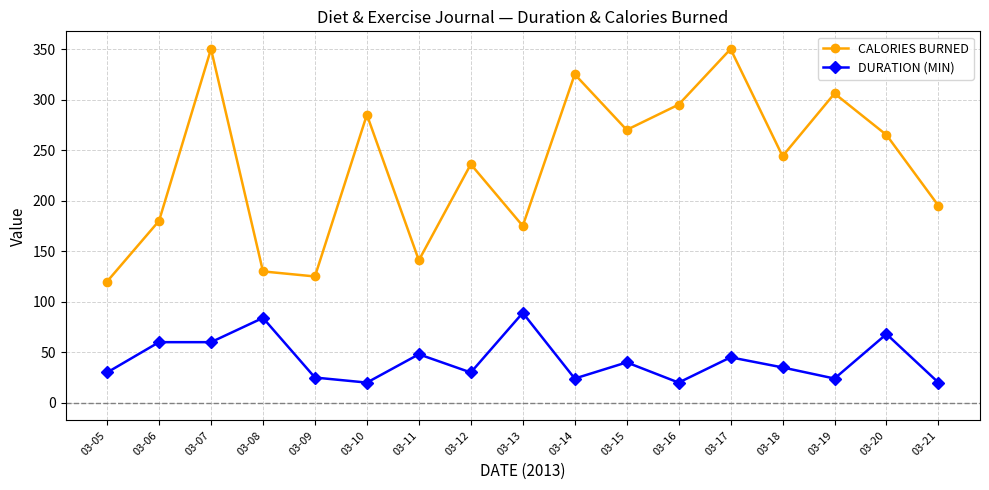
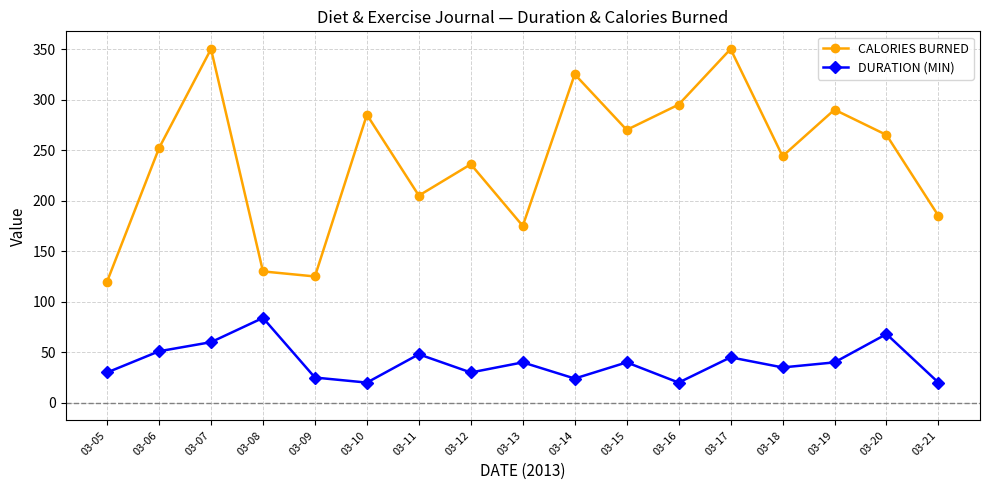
CALORIES BURNED, 03-06: 180 -> 252
DURATION (MIN), 03-06: 60 -> 51
CALORIES BURNED, 03-11: 141 -> 205
DURATION (MIN), 03-13: 89 -> 40
CALORIES BURNED, 03-19: 306 -> 290
DURATION (MIN), 03-19: 24 -> 40
CALORIES BURNED, 03-21: 195 -> 185
